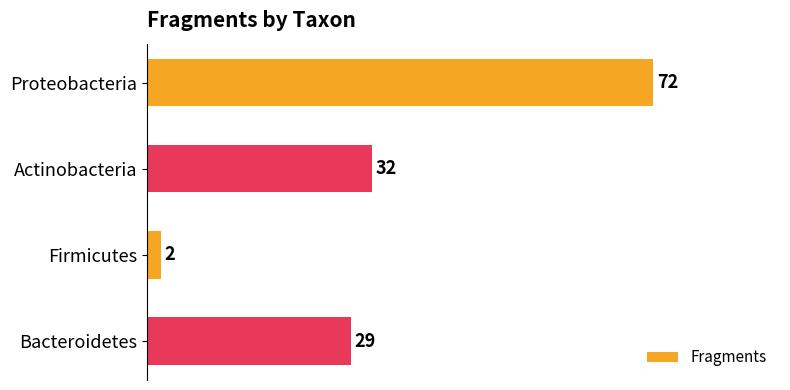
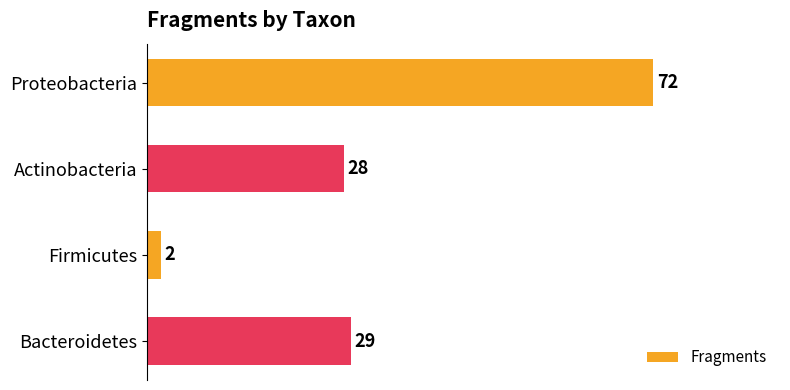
Actinobacteria: 32 -> 28
